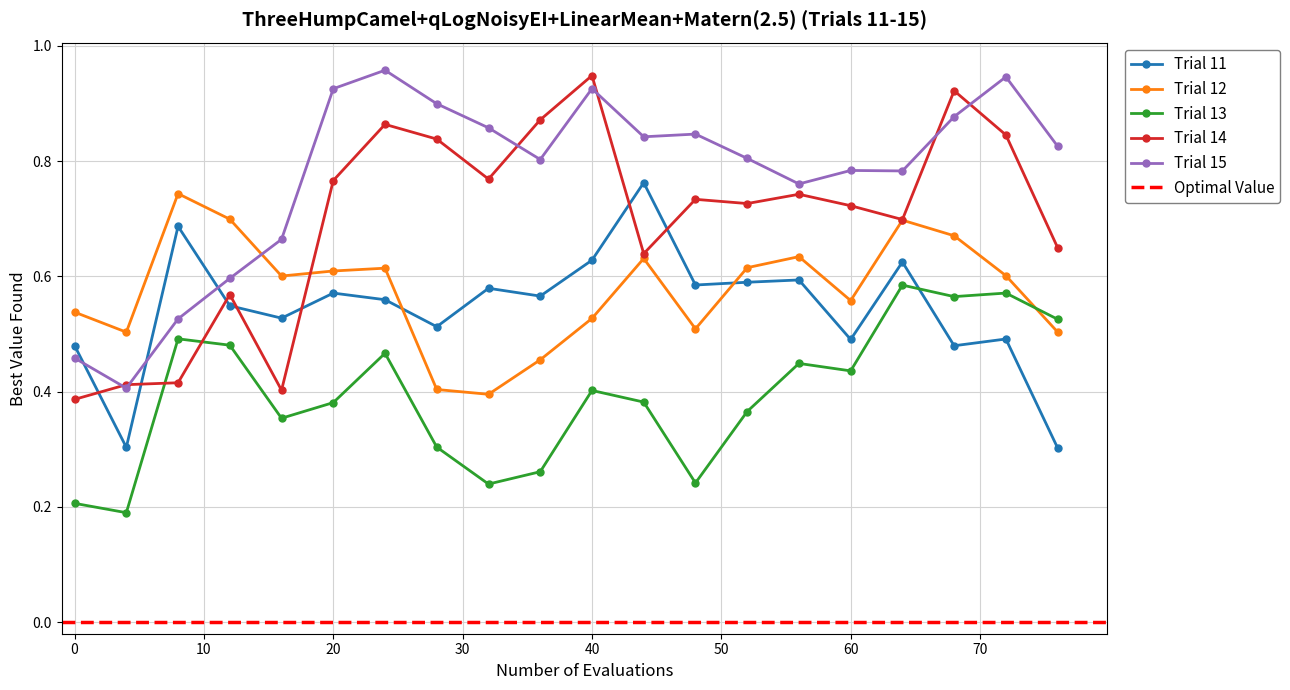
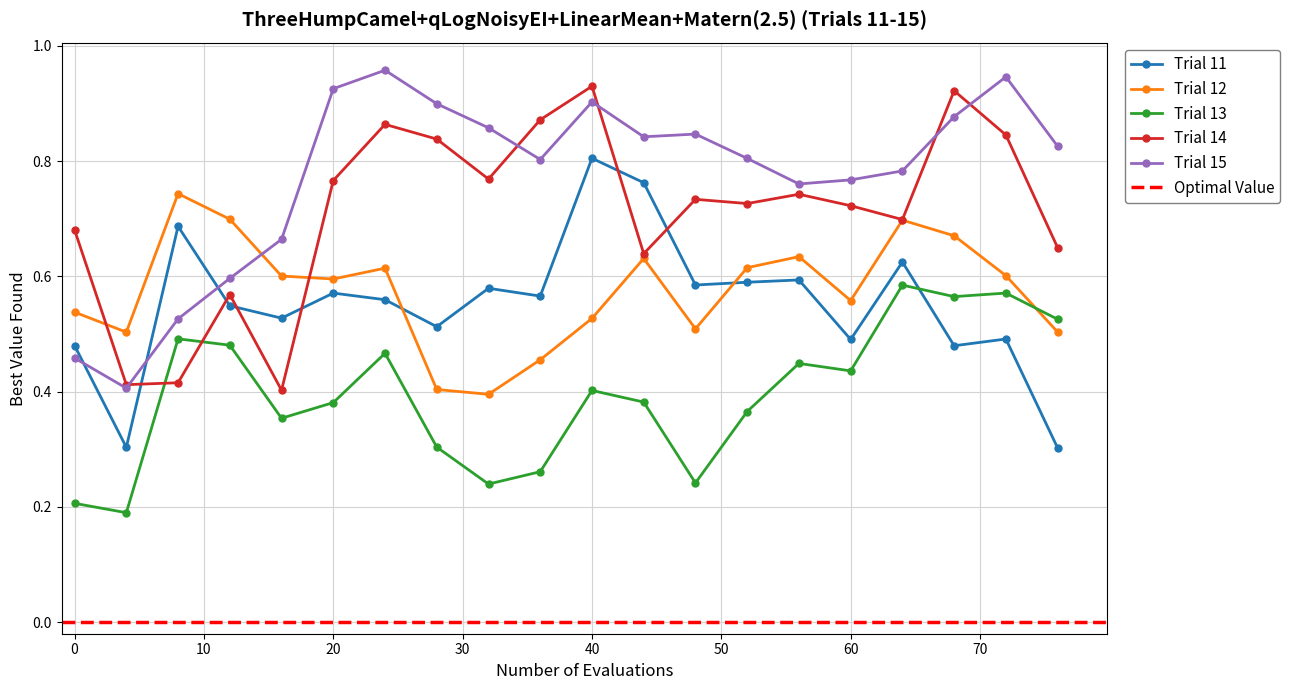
Trial 14, 0: 0.39 -> 0.68
Trial 12, 20: 0.61 -> 0.60
Trial 11, 40: 0.63 -> 0.80
Trial 14, 40: 0.95 -> 0.93
Trial 15, 40: 0.93 -> 0.90
Trial 15, 60: 0.78 -> 0.77
